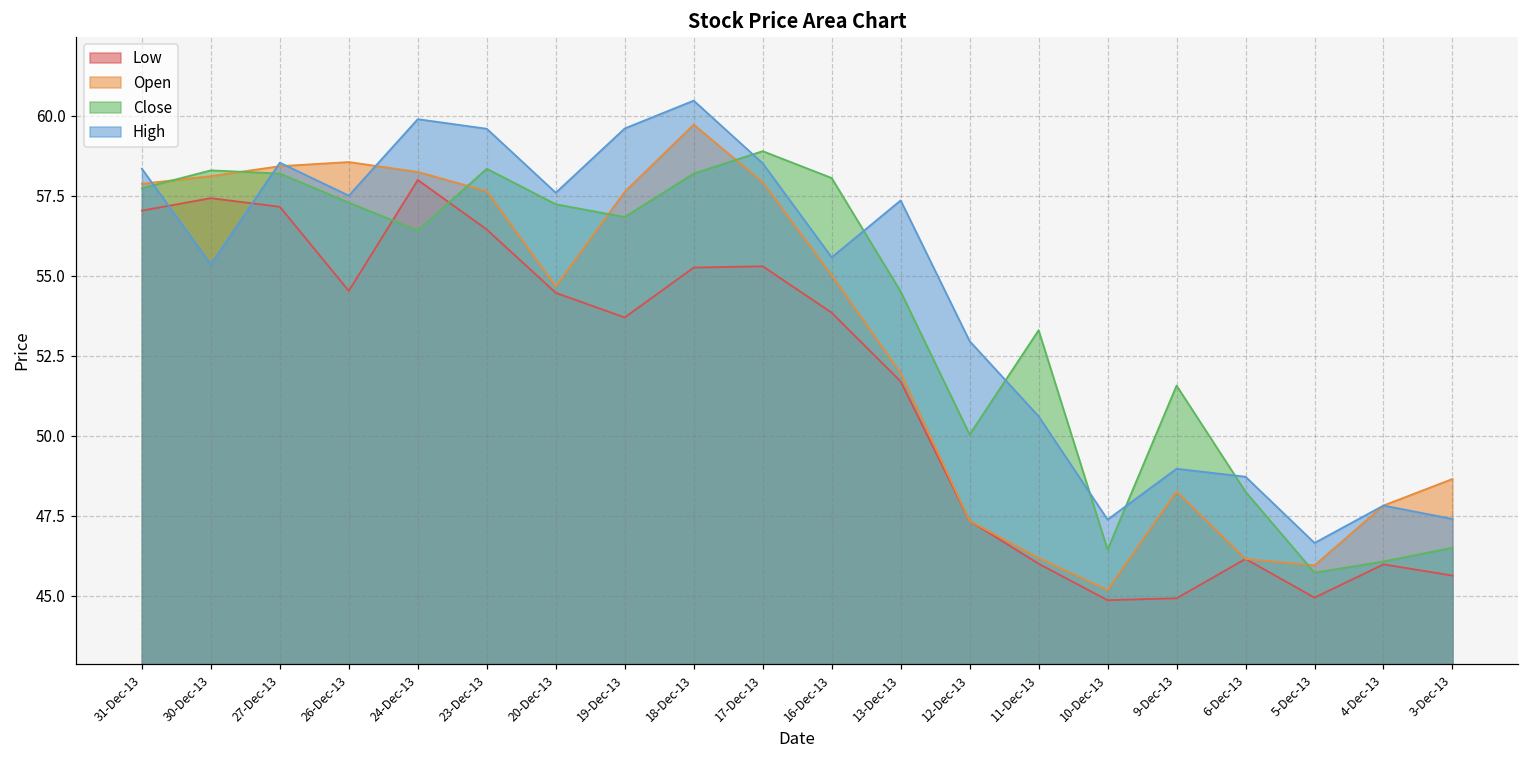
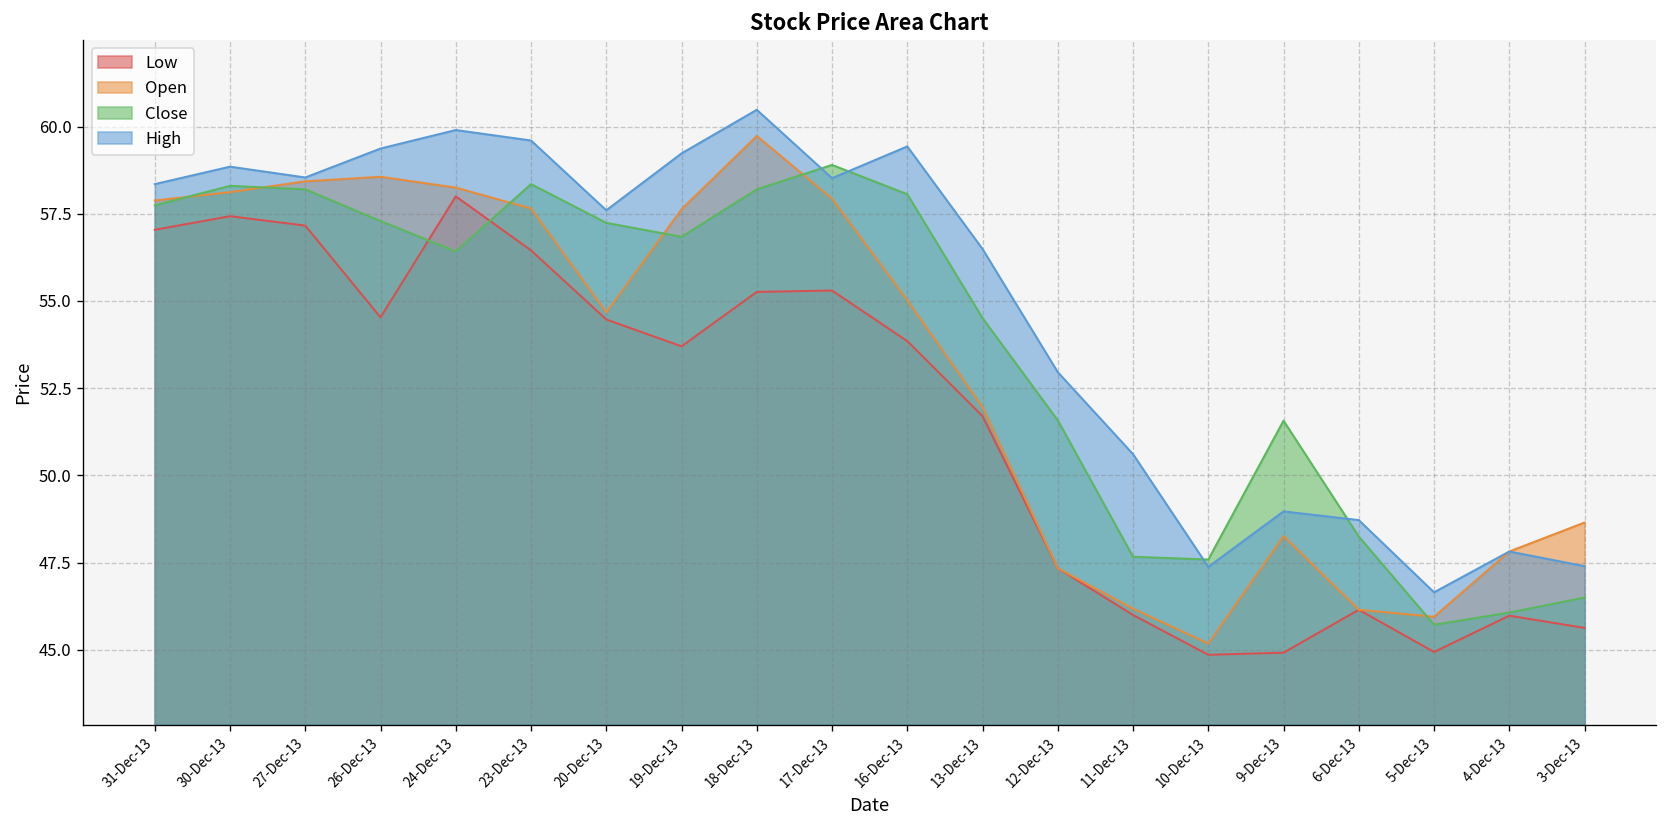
High, 30-Dec-13: 55.4 -> 58.9
High, 26-Dec-13: 57.5 -> 59.4
High, 19-Dec-13: 59.6 -> 59.2
High, 16-Dec-13: 55.6 -> 59.4
High, 13-Dec-13: 57.4 -> 56.5
Close, 12-Dec-13: 50.0 -> 51.6
Close, 11-Dec-13: 53.3 -> 47.7
Close, 10-Dec-13: 46.4 -> 47.6
